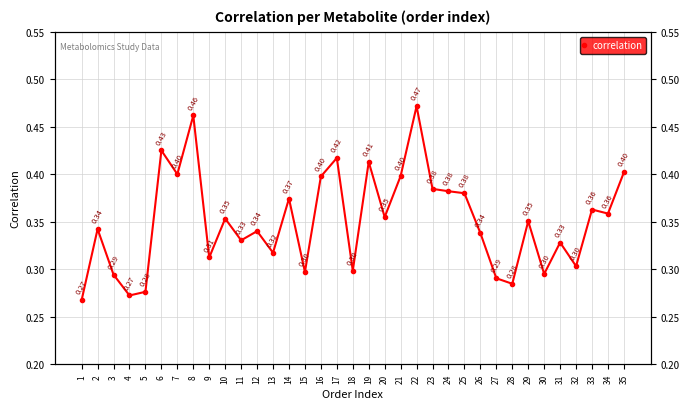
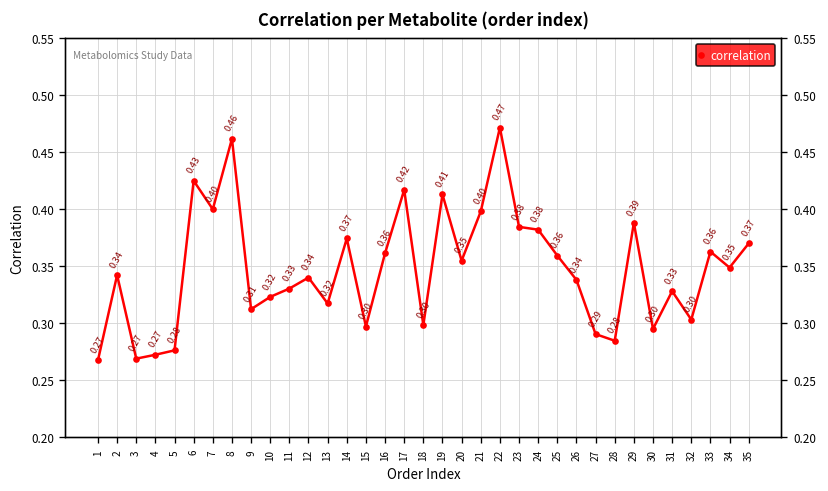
3: 0.29 -> 0.27
10: 0.35 -> 0.32
16: 0.40 -> 0.36
25: 0.38 -> 0.36
29: 0.35 -> 0.39
34: 0.36 -> 0.35
35: 0.40 -> 0.37
